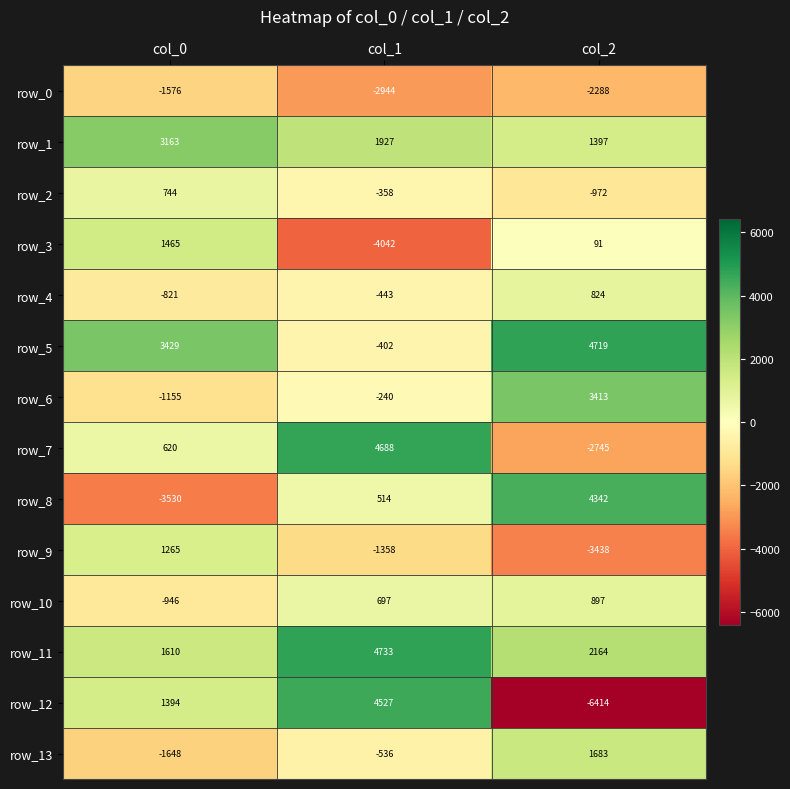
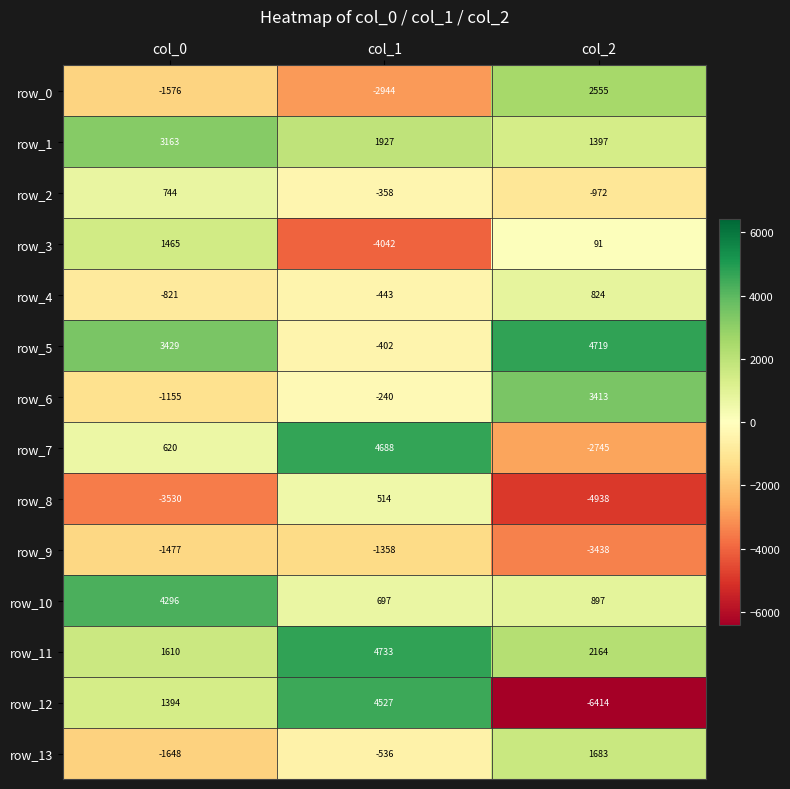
row_0, col_2: -2288 -> 2555
row_8, col_2: 4342 -> -4938
row_9, col_0: 1265 -> -1477
row_10, col_0: -946 -> 4296
